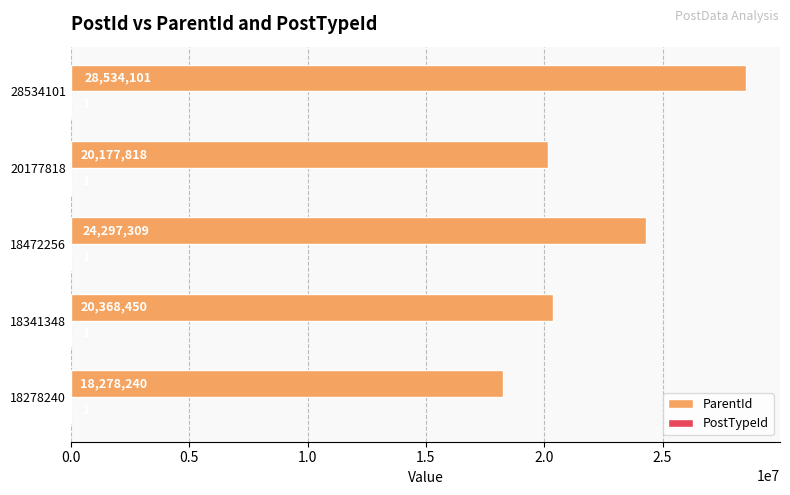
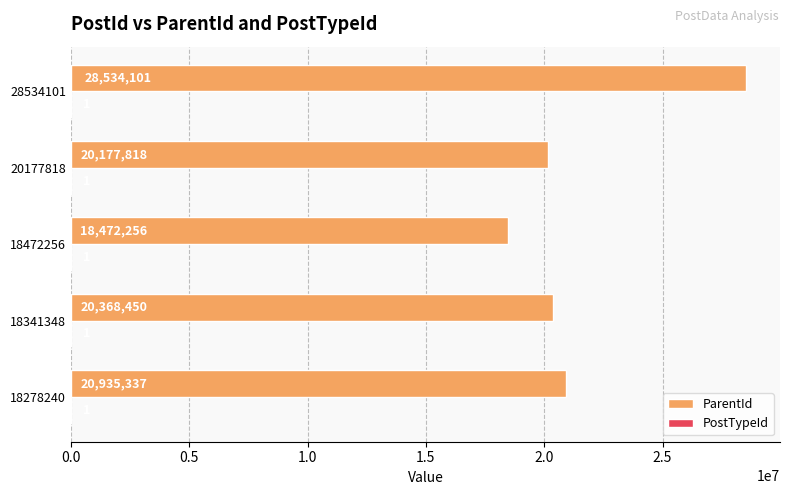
ParentId, 18472256: 24,297,309 -> 18,472,256
ParentId, 18278240: 18,278,240 -> 20,935,337
